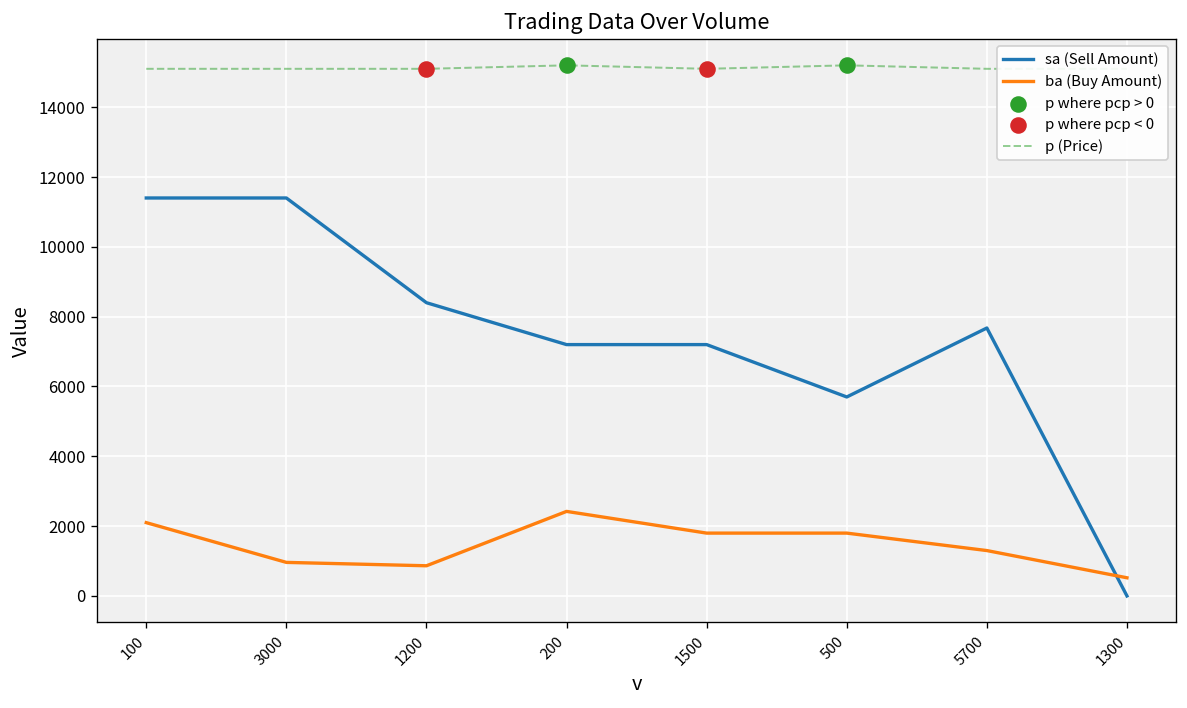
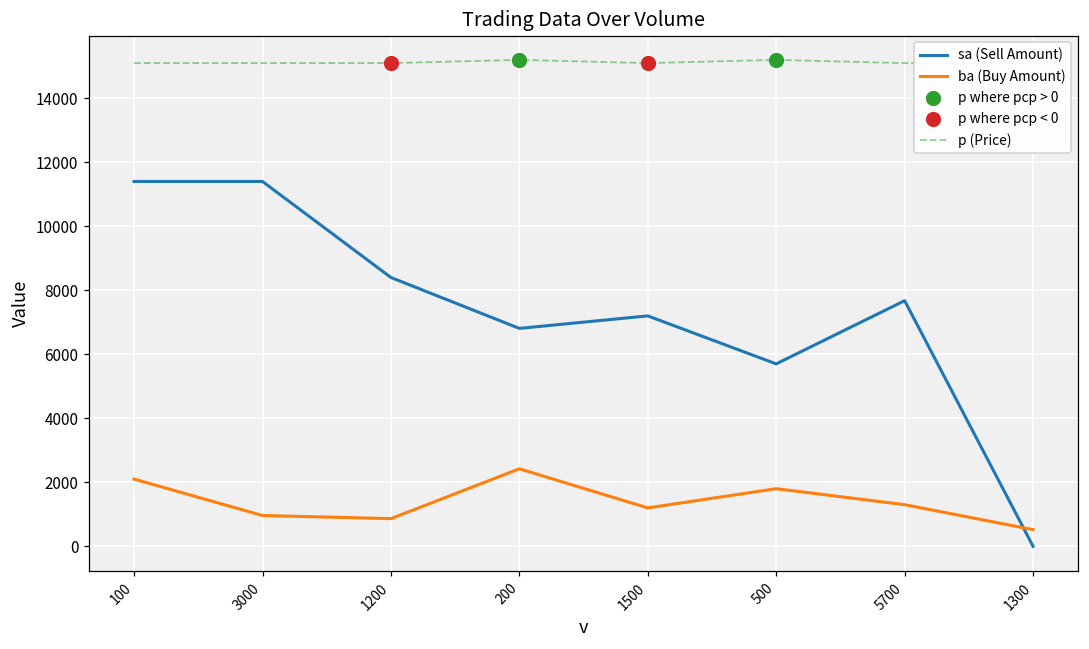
sa (Sell Amount), 200: 7200 -> 6800
ba (Buy Amount), 1500: 1800 -> 1200
